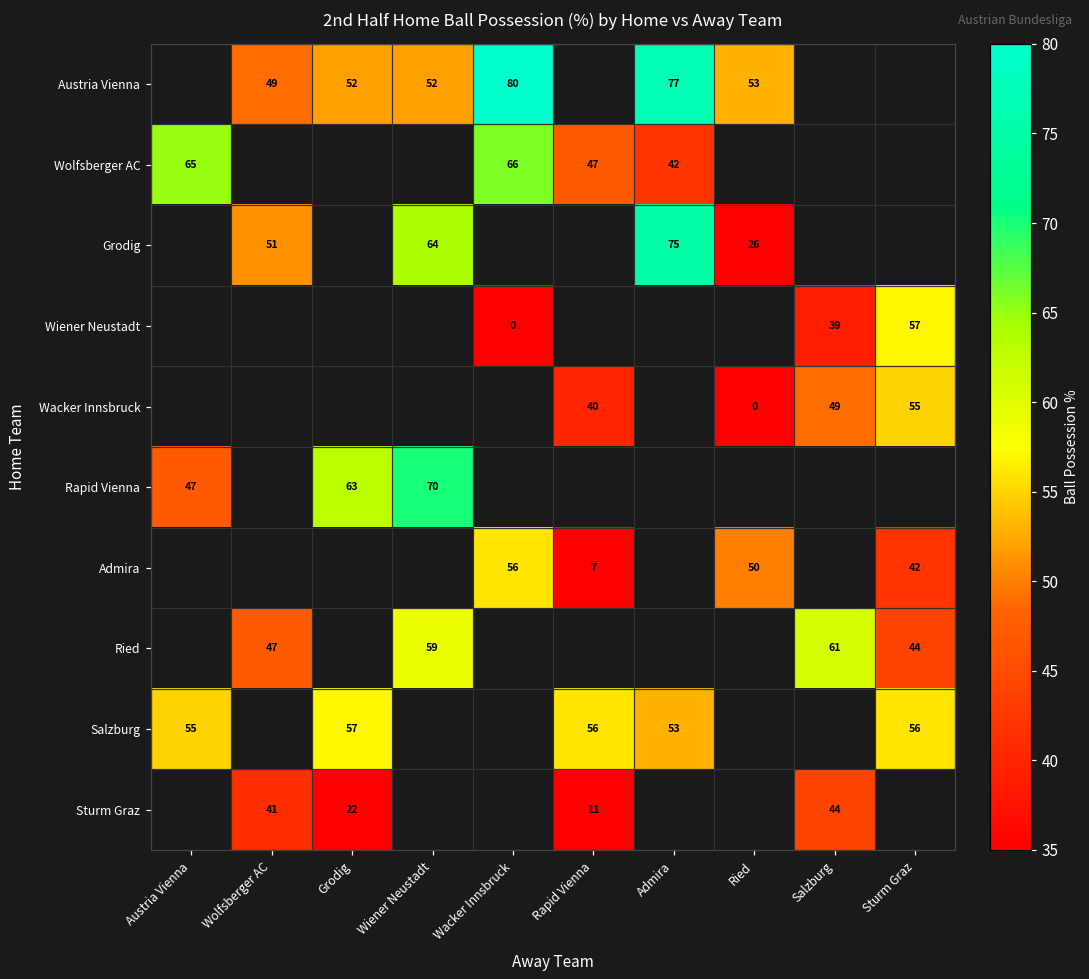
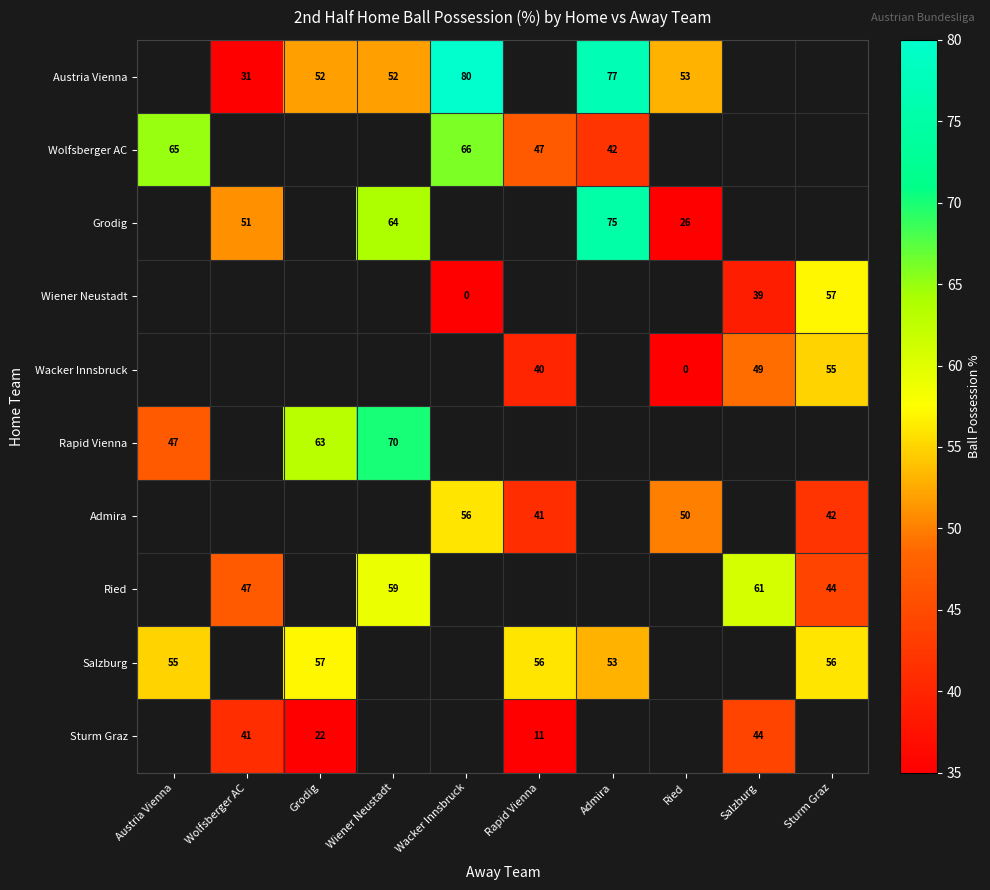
Austria Vienna, Wolfsberger AC: 49 -> 31
Admira, Rapid Vienna: 7 -> 41
